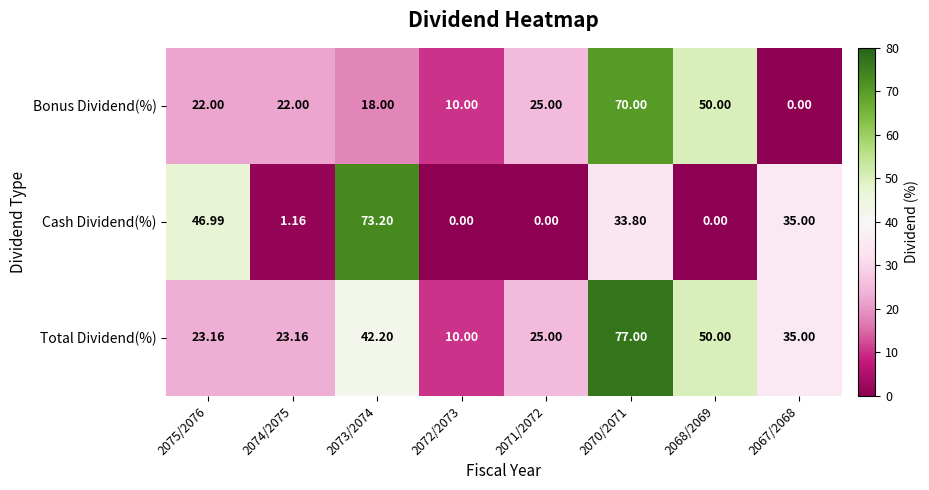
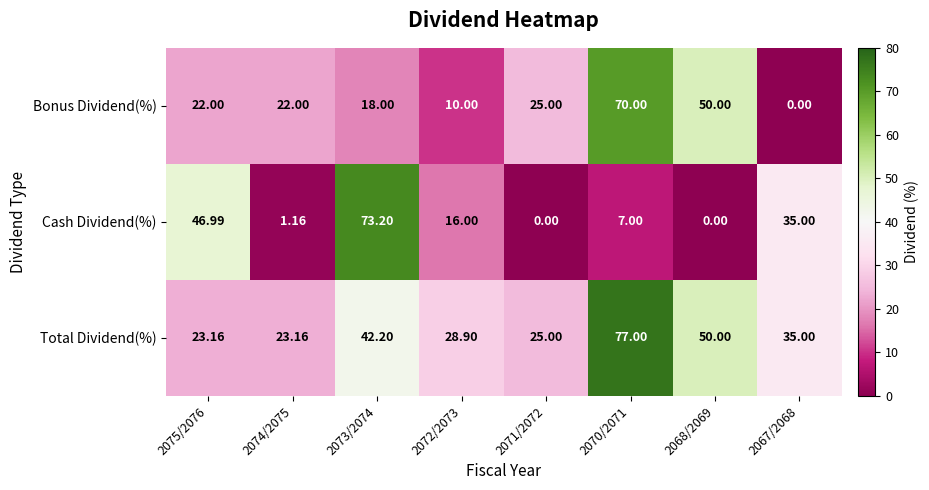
Cash Dividend(%), 2072/2073: 0.00 -> 16.00
Cash Dividend(%), 2070/2071: 33.80 -> 7.00
Total Dividend(%), 2072/2073: 10.00 -> 28.90
